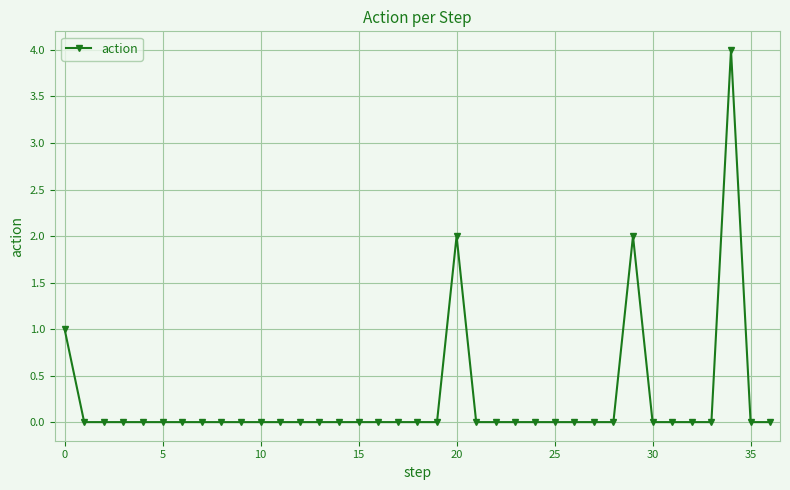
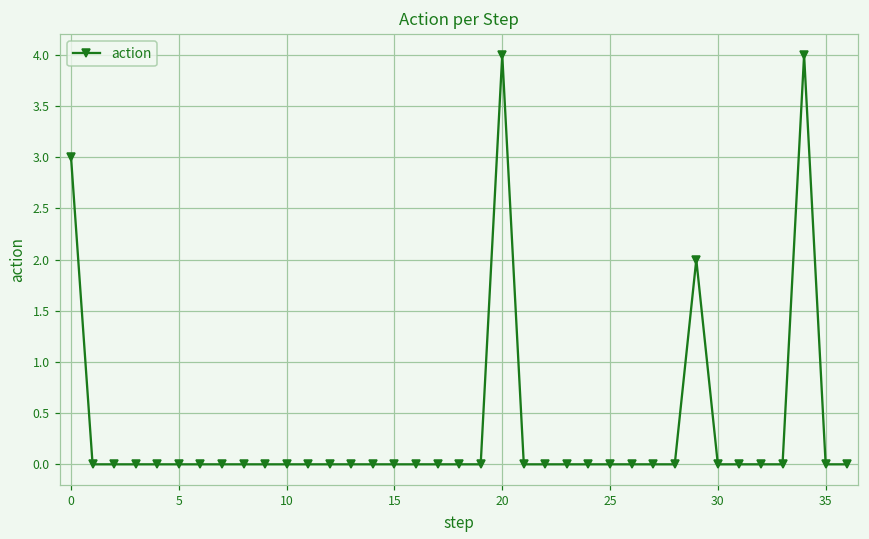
0: 1 -> 3
20: 2 -> 4
